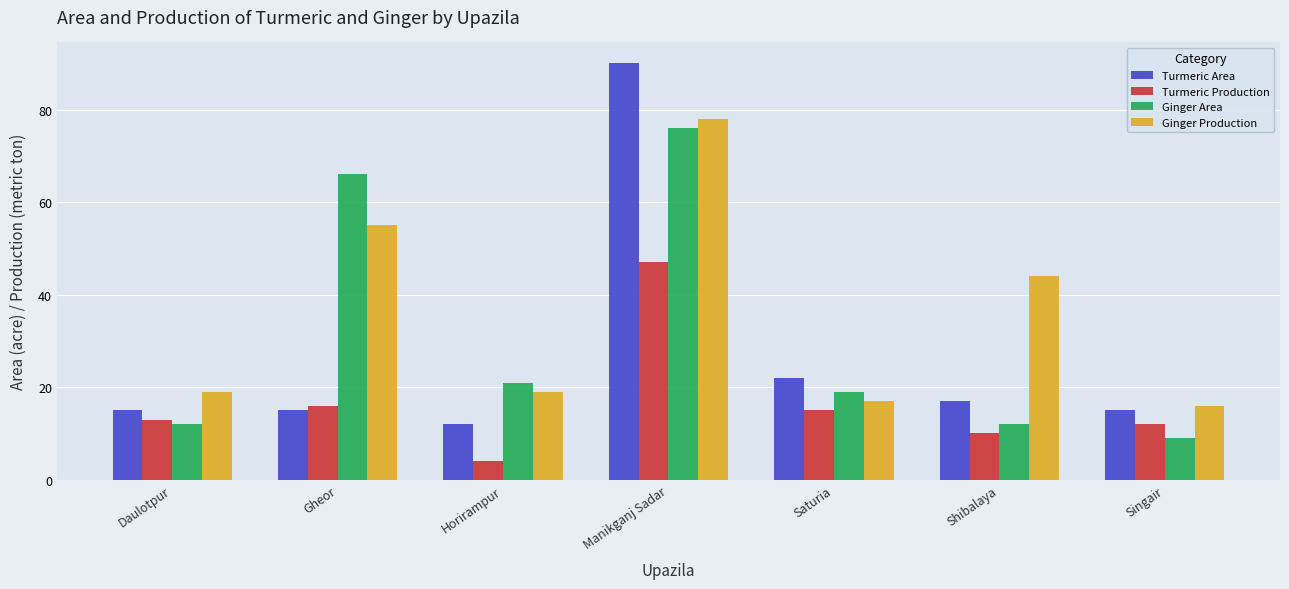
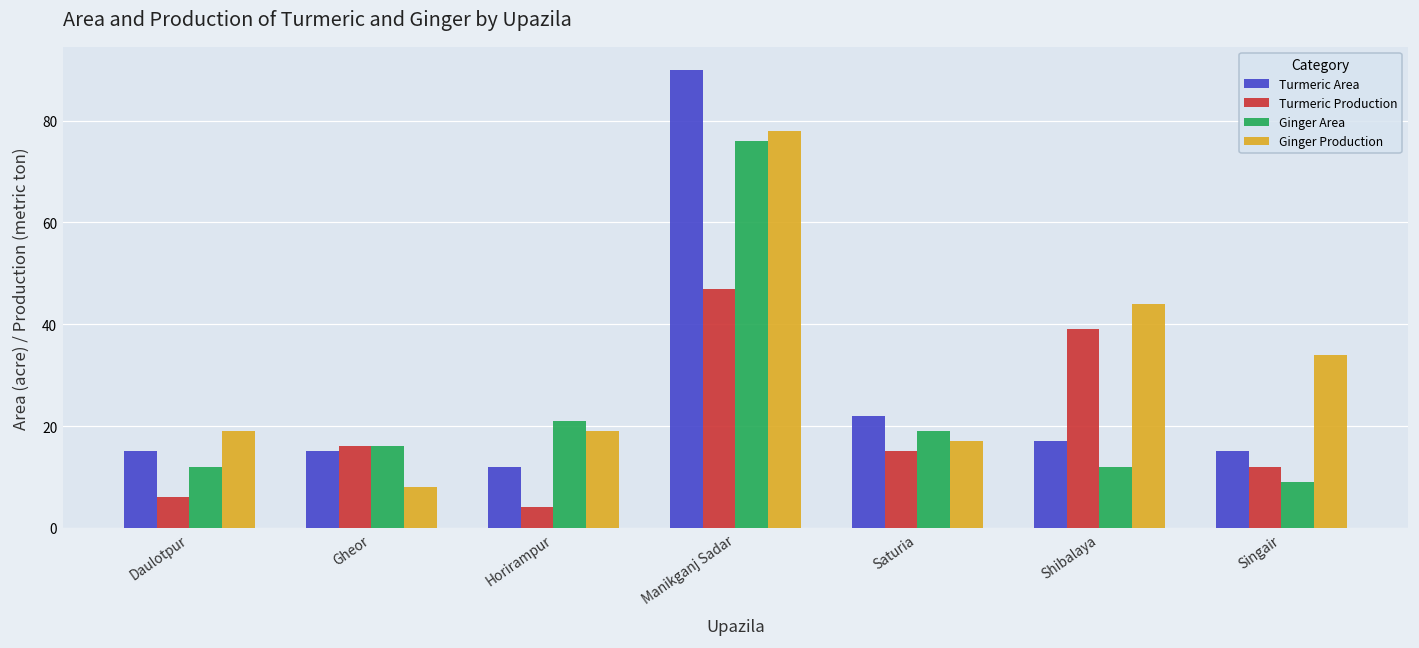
Turmeric Production, Daulotpur: 13 -> 6
Ginger Area, Gheor: 66 -> 16
Ginger Production, Gheor: 55 -> 8
Turmeric Production, Shibalaya: 10 -> 39
Ginger Production, Singair: 16 -> 34
